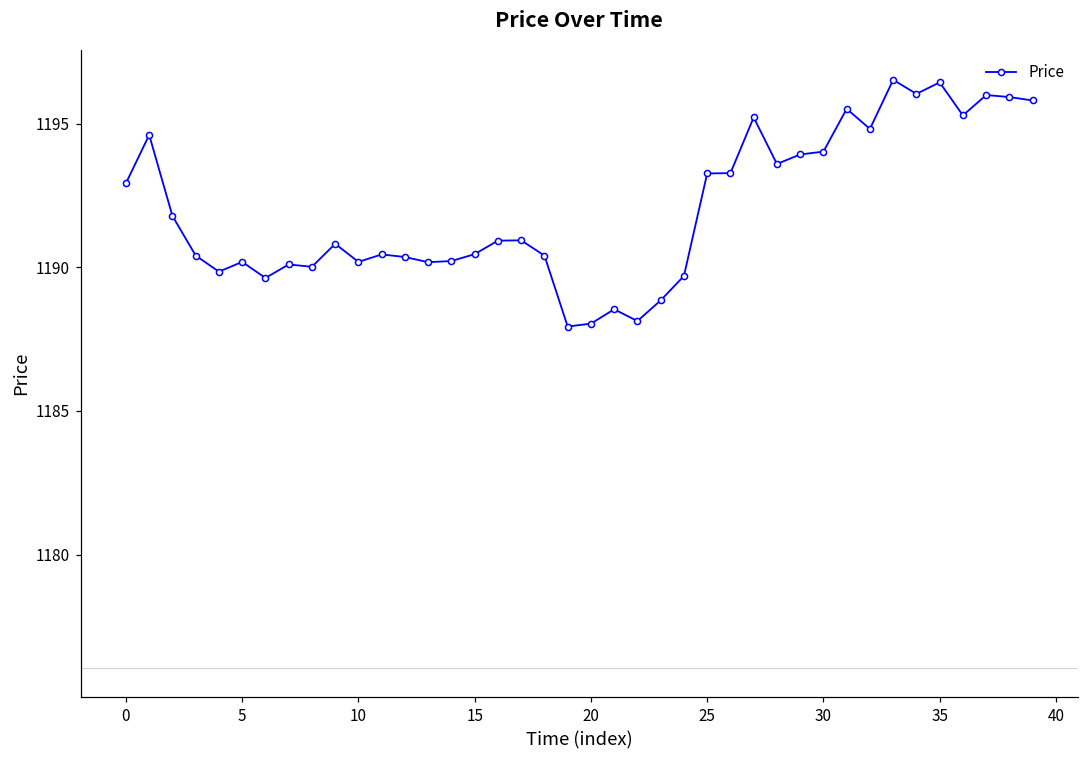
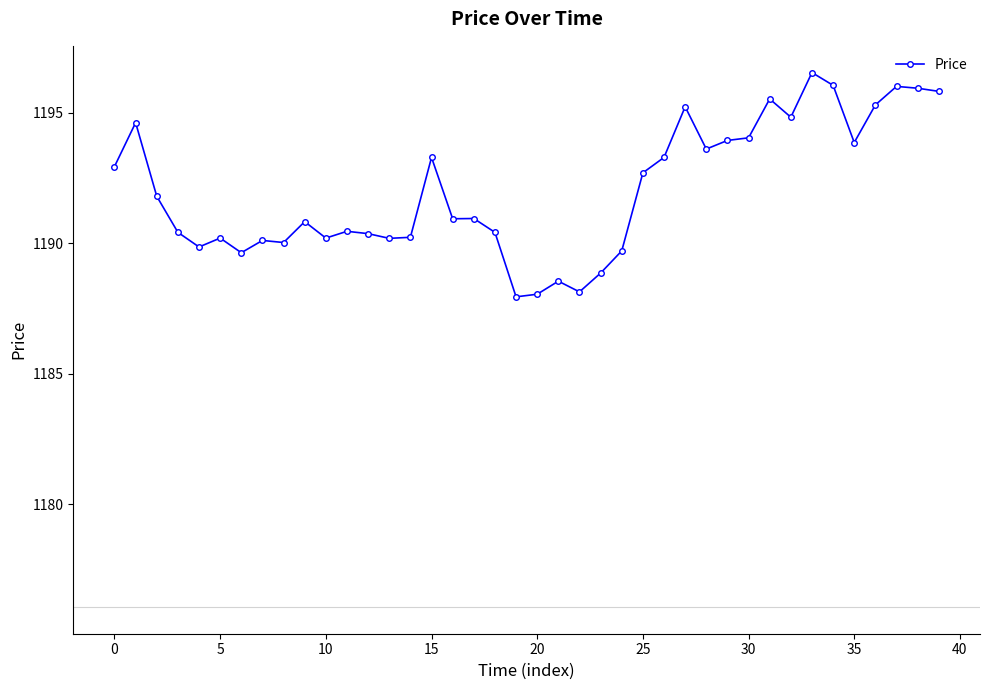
15: 1190.5 -> 1193.3
25: 1193.3 -> 1192.7
35: 1196.4 -> 1193.9
